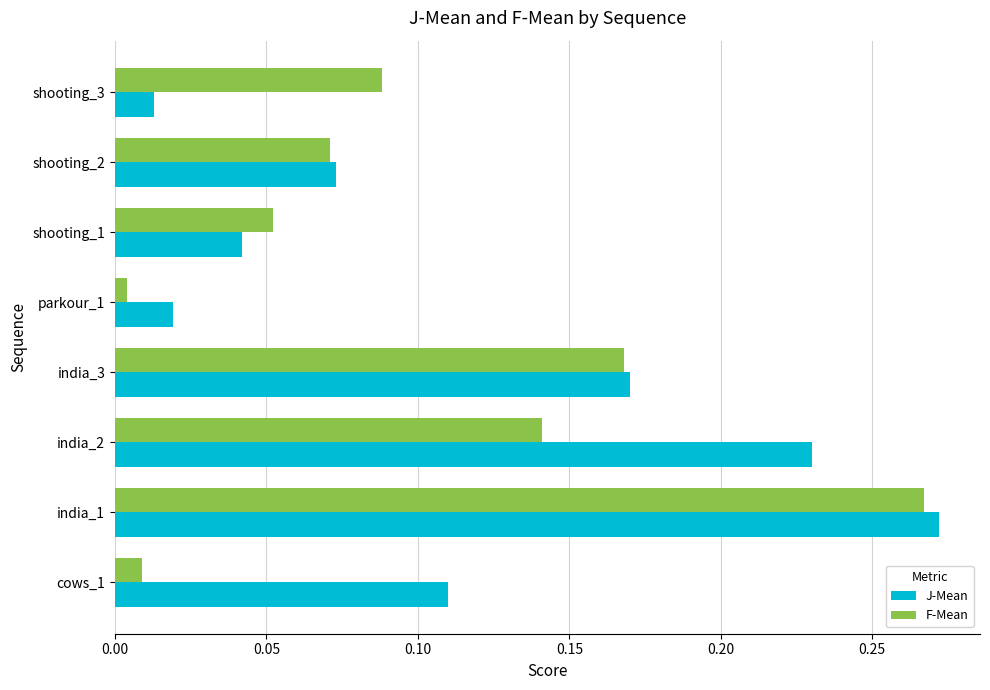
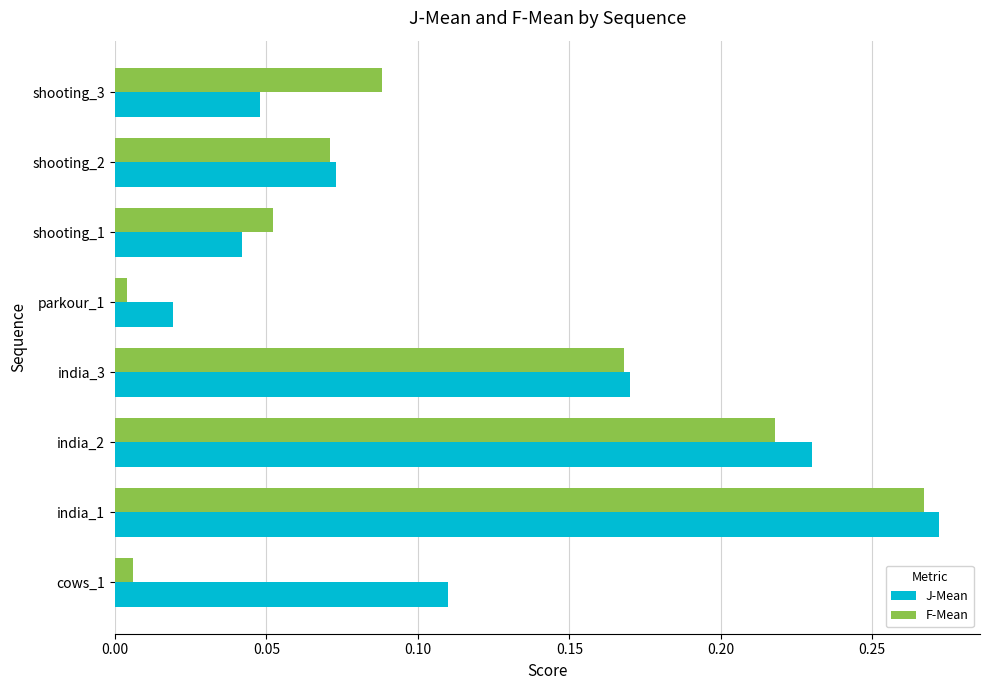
J-Mean, shooting_3: 0.013 -> 0.048
F-Mean, india_2: 0.141 -> 0.218
F-Mean, cows_1: 0.009 -> 0.006
